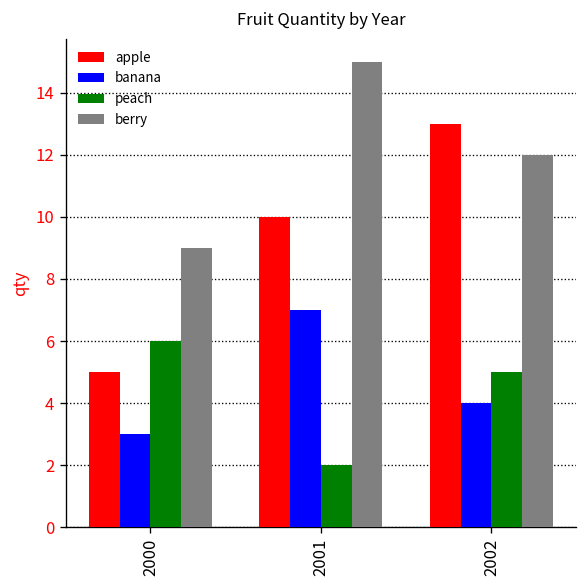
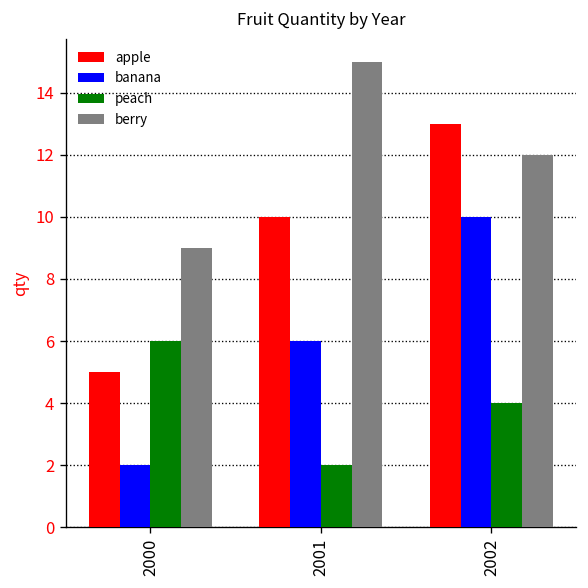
banana, 2000: 3 -> 2
banana, 2001: 7 -> 6
banana, 2002: 4 -> 10
peach, 2002: 5 -> 4
